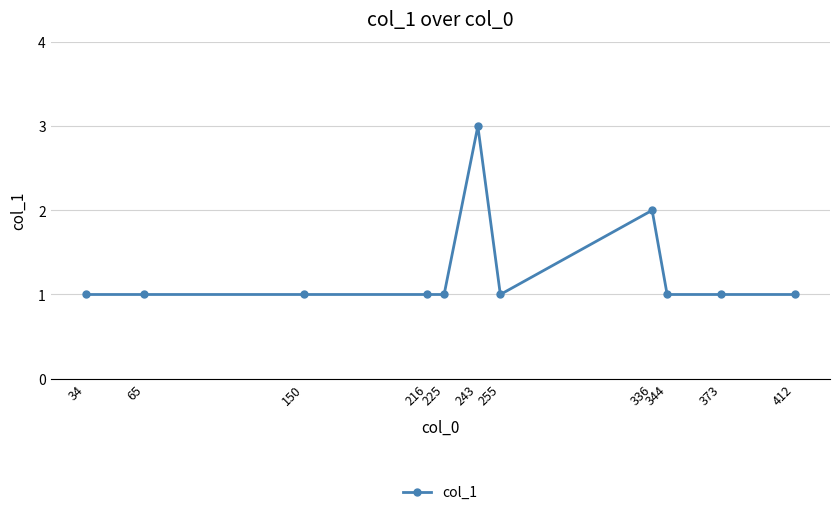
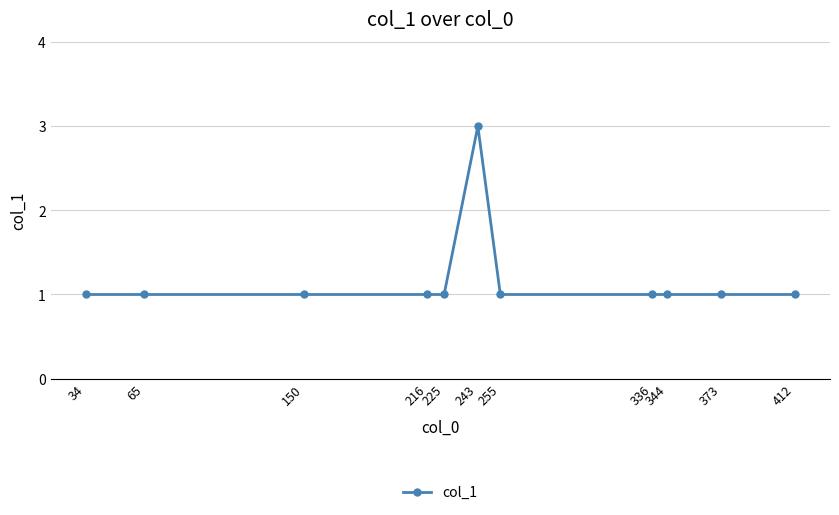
336: 2 -> 1
